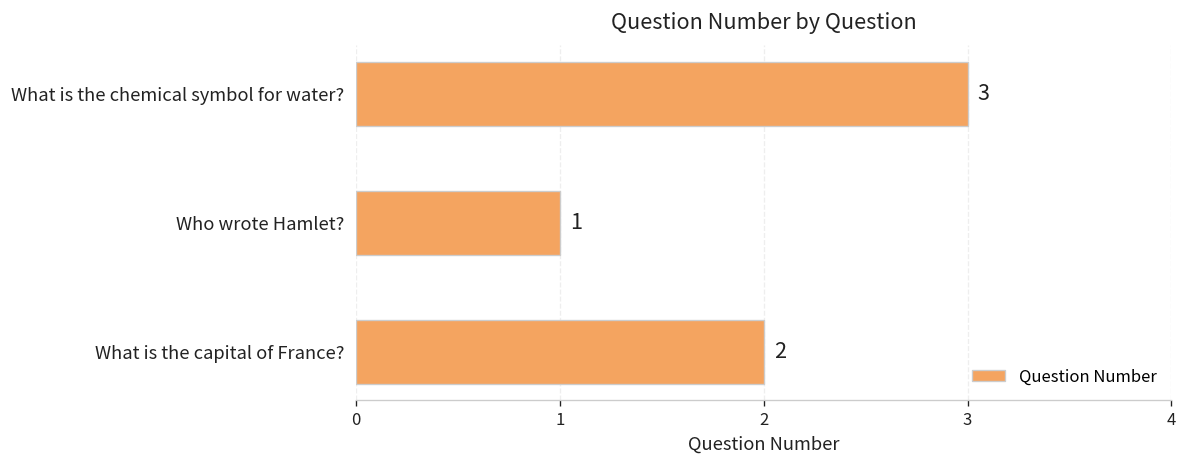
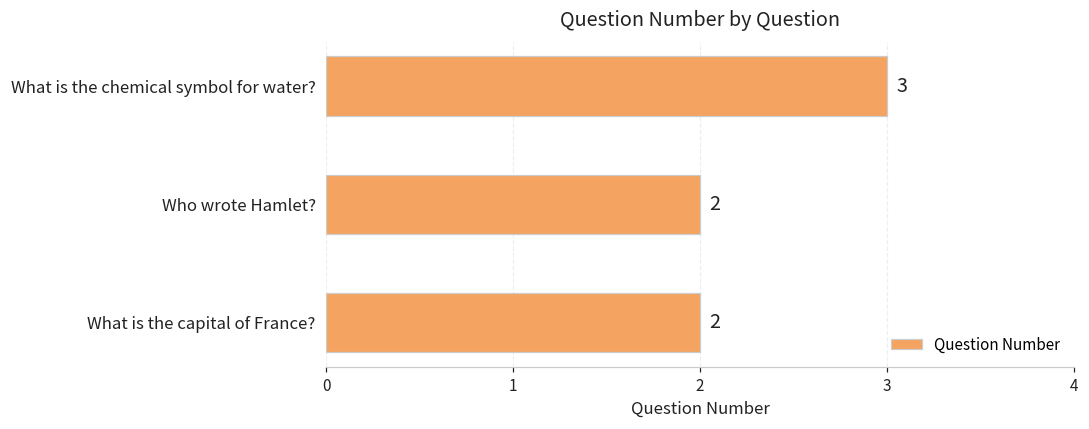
Who wrote Hamlet?: 1 -> 2
